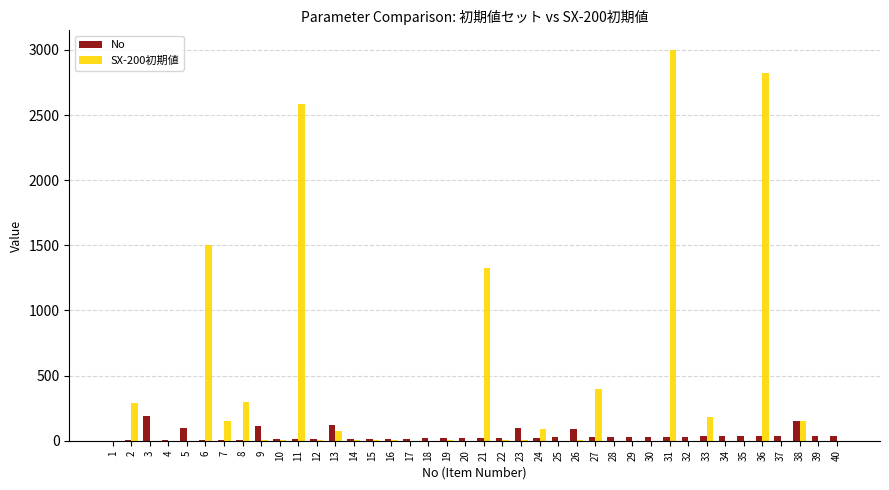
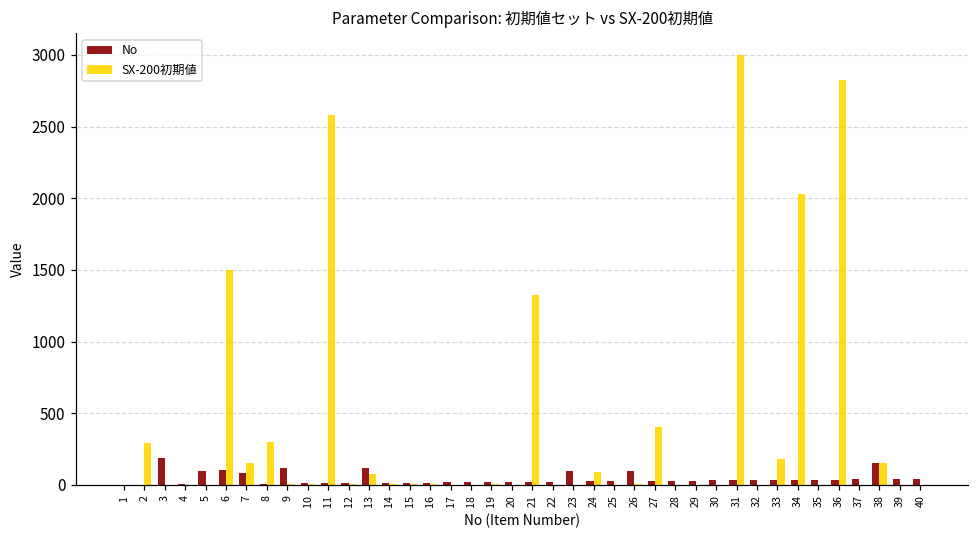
No, 6: 10 -> 110
No, 7: 10 -> 80
SX-200初期値, 34: 0 -> 2030
